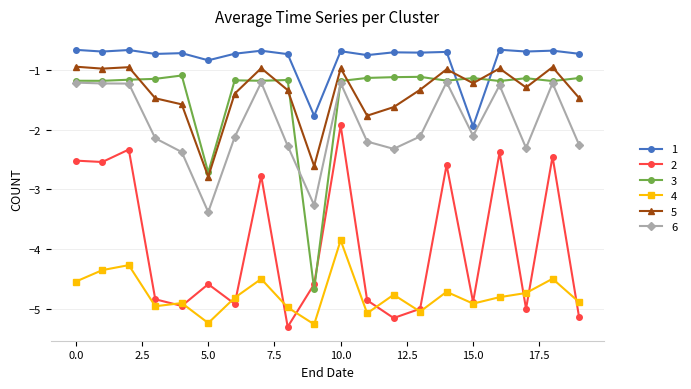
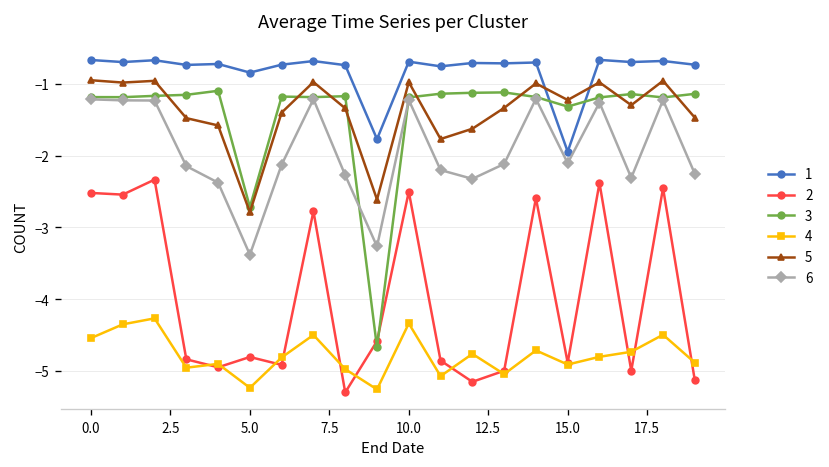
2, 5.0: -4.6 -> -4.8
2, 10.0: -1.9 -> -2.5
4, 10.0: -3.9 -> -4.3
3, 15.0: -1.1 -> -1.3
